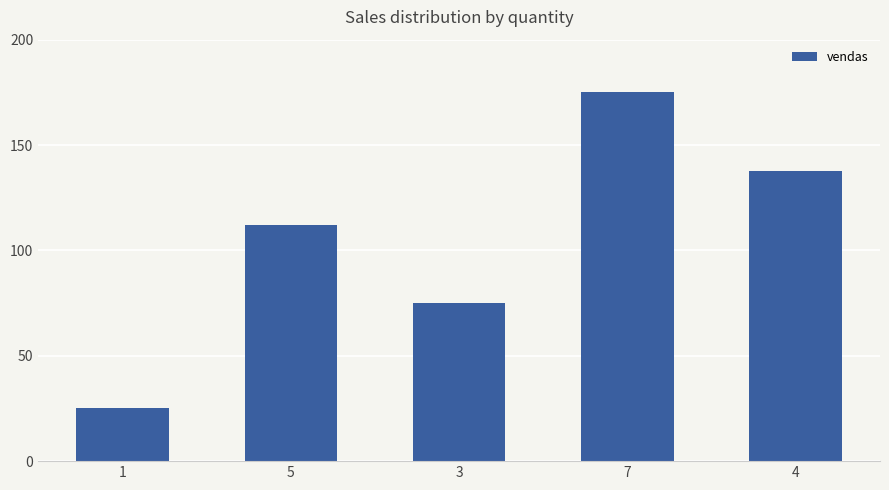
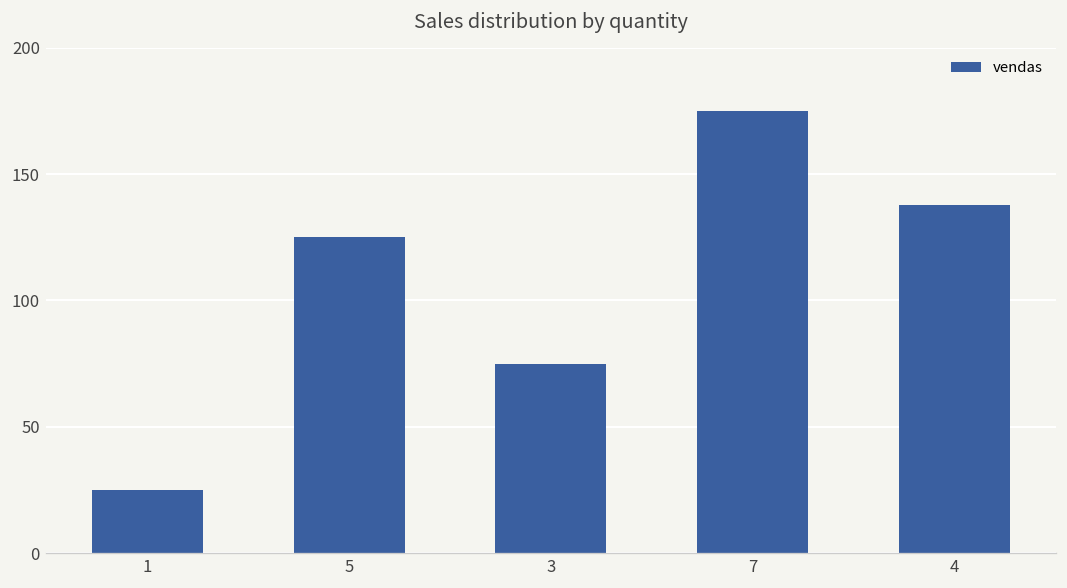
5: 112 -> 125
